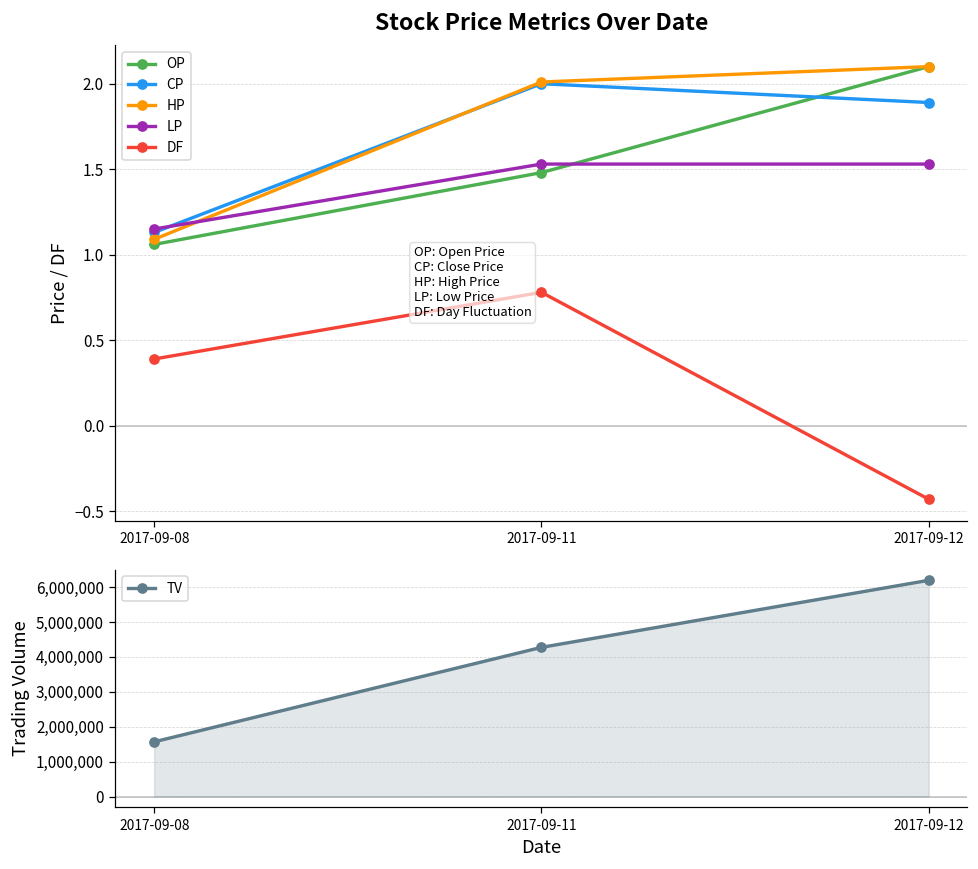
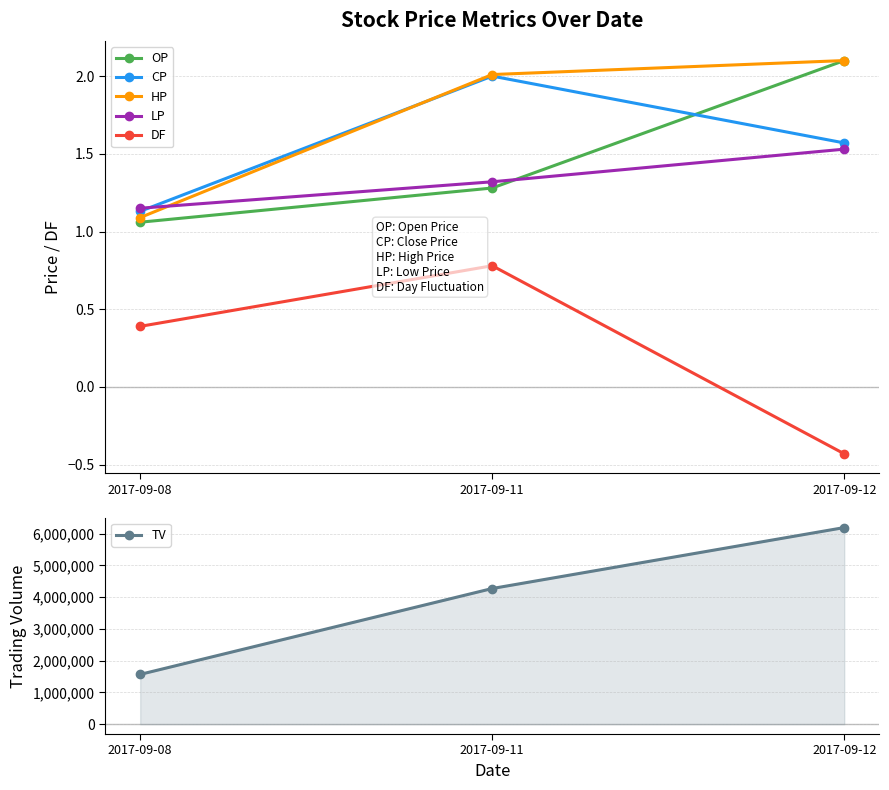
Stock Price Metrics Over Date, OP, 2017-09-11: 1.48 -> 1.28
Stock Price Metrics Over Date, LP, 2017-09-11: 1.53 -> 1.32
Stock Price Metrics Over Date, CP, 2017-09-12: 1.89 -> 1.57
